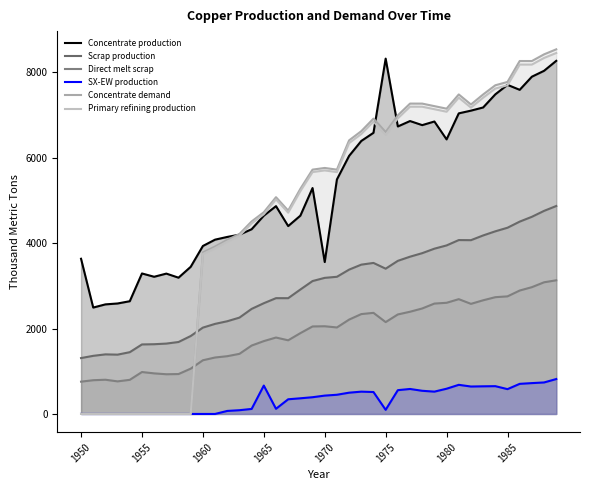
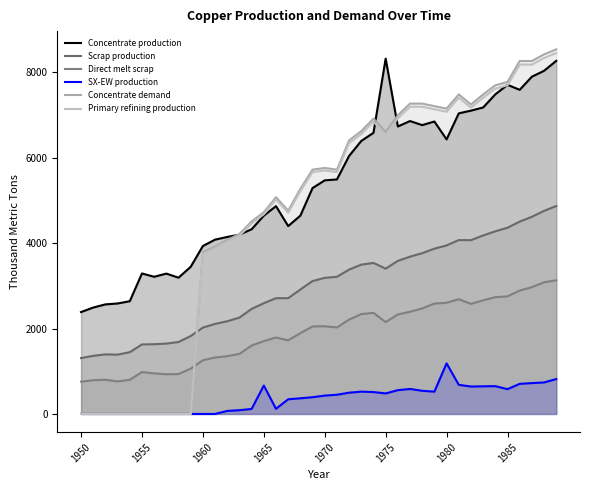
Concentrate production, 1950: 3600 -> 2400
Concentrate production, 1970: 3600 -> 5500
SX-EW production, 1975: 100 -> 500
SX-EW production, 1980: 600 -> 1200
